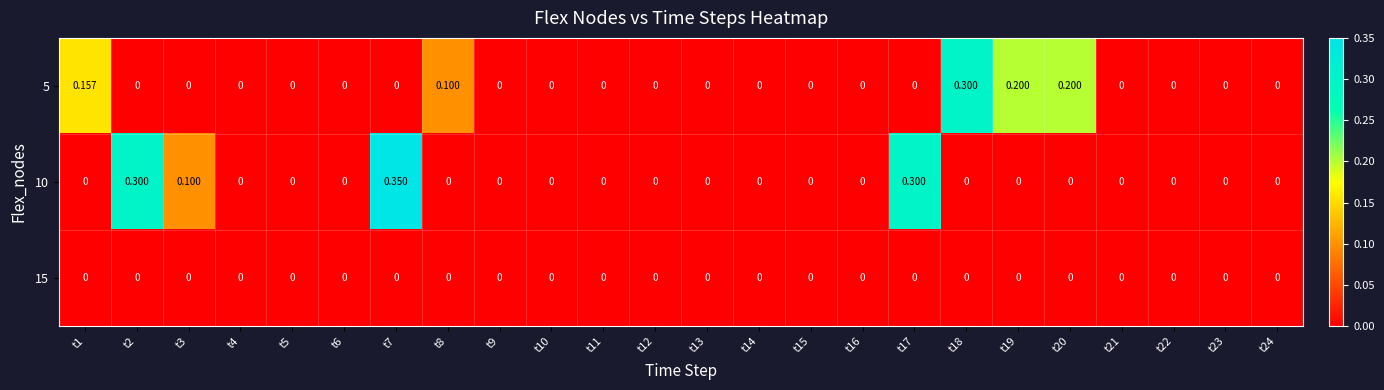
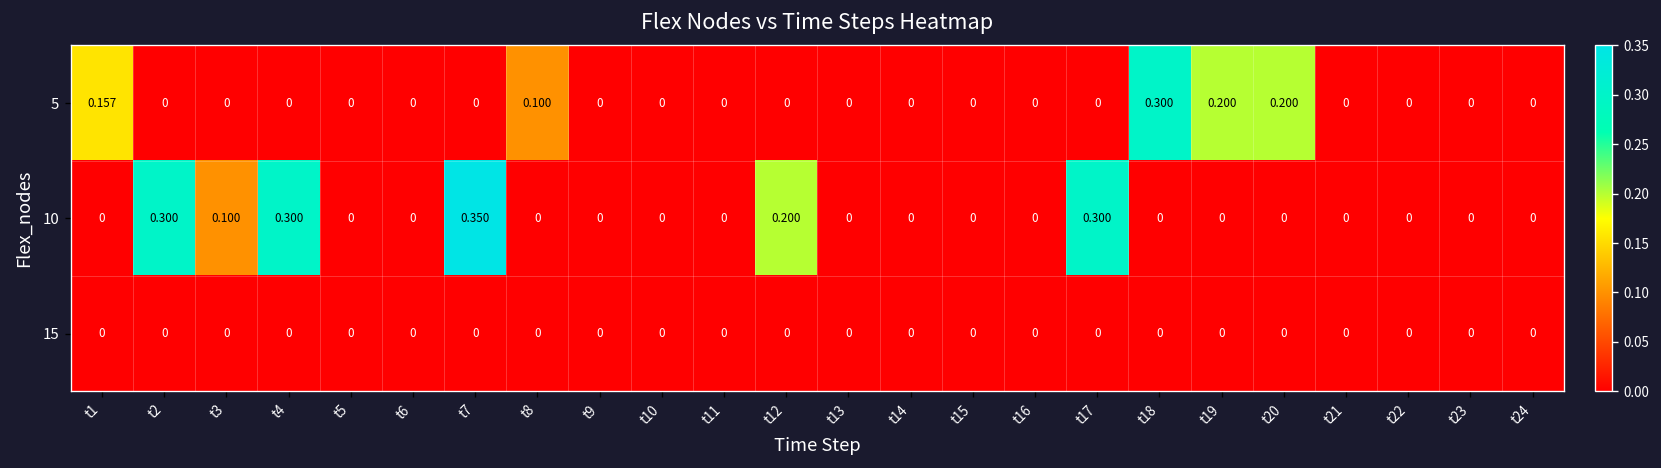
10, t4: 0 -> 0.300
10, t12: 0 -> 0.200
